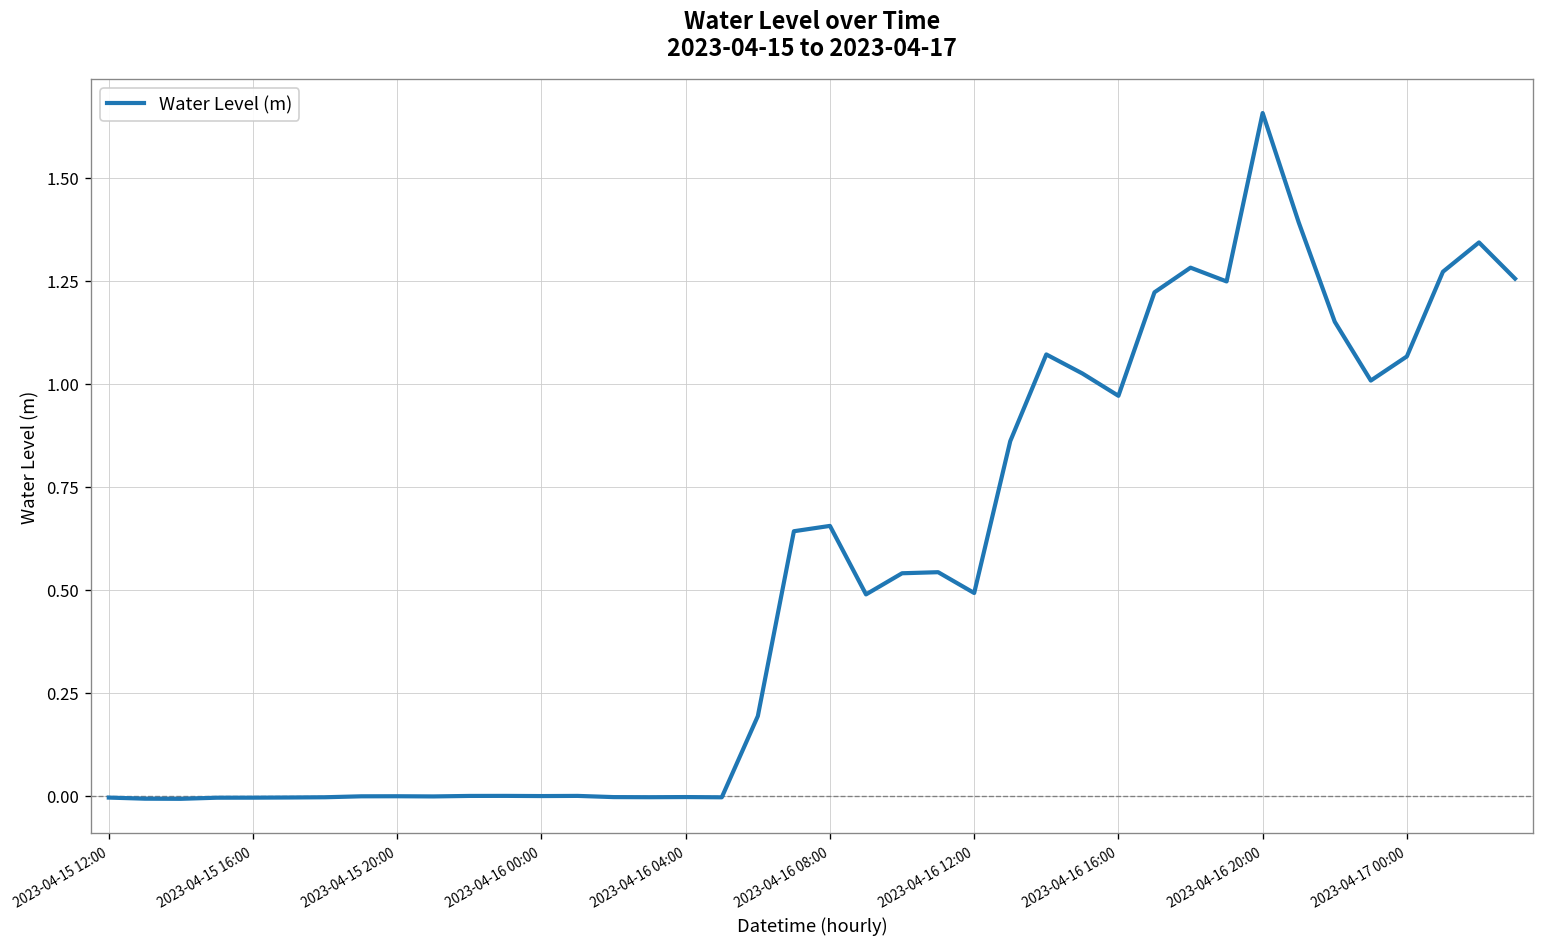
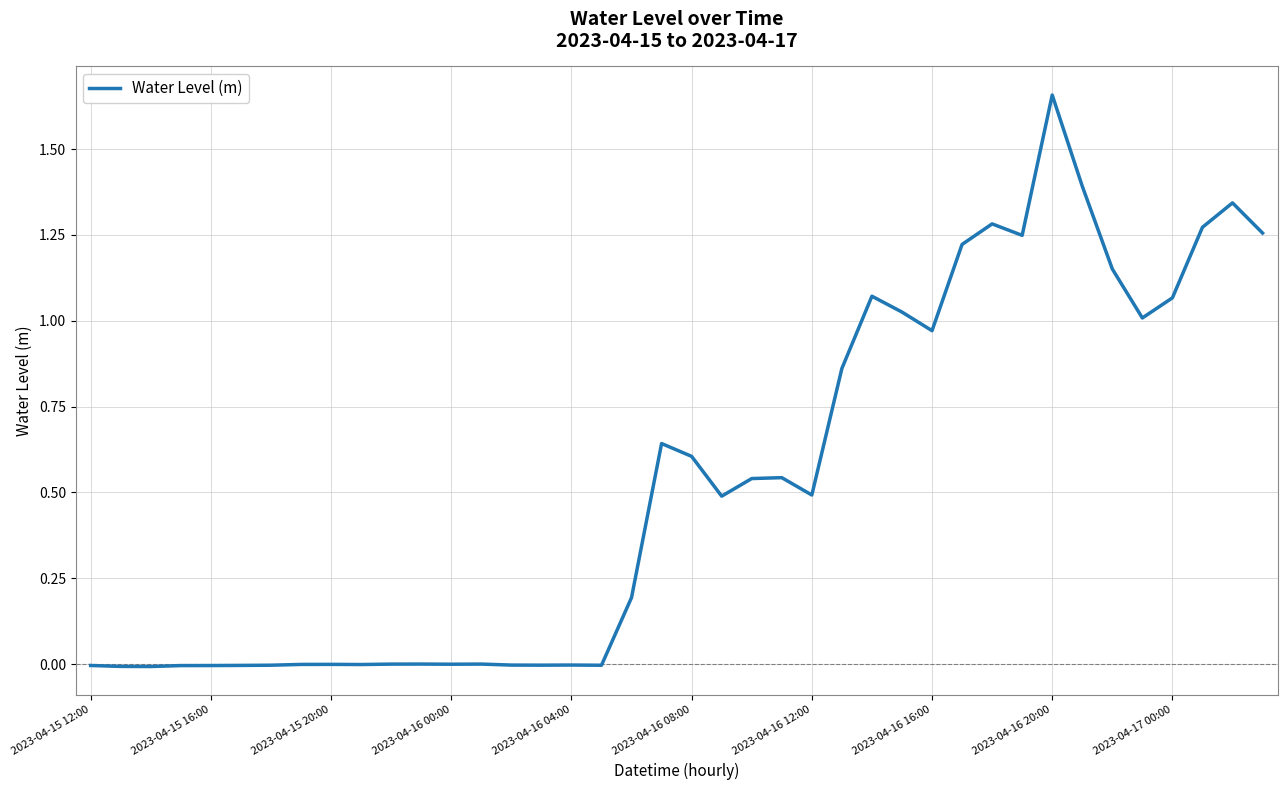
2023-04-16 08:00: 0.66 -> 0.60
